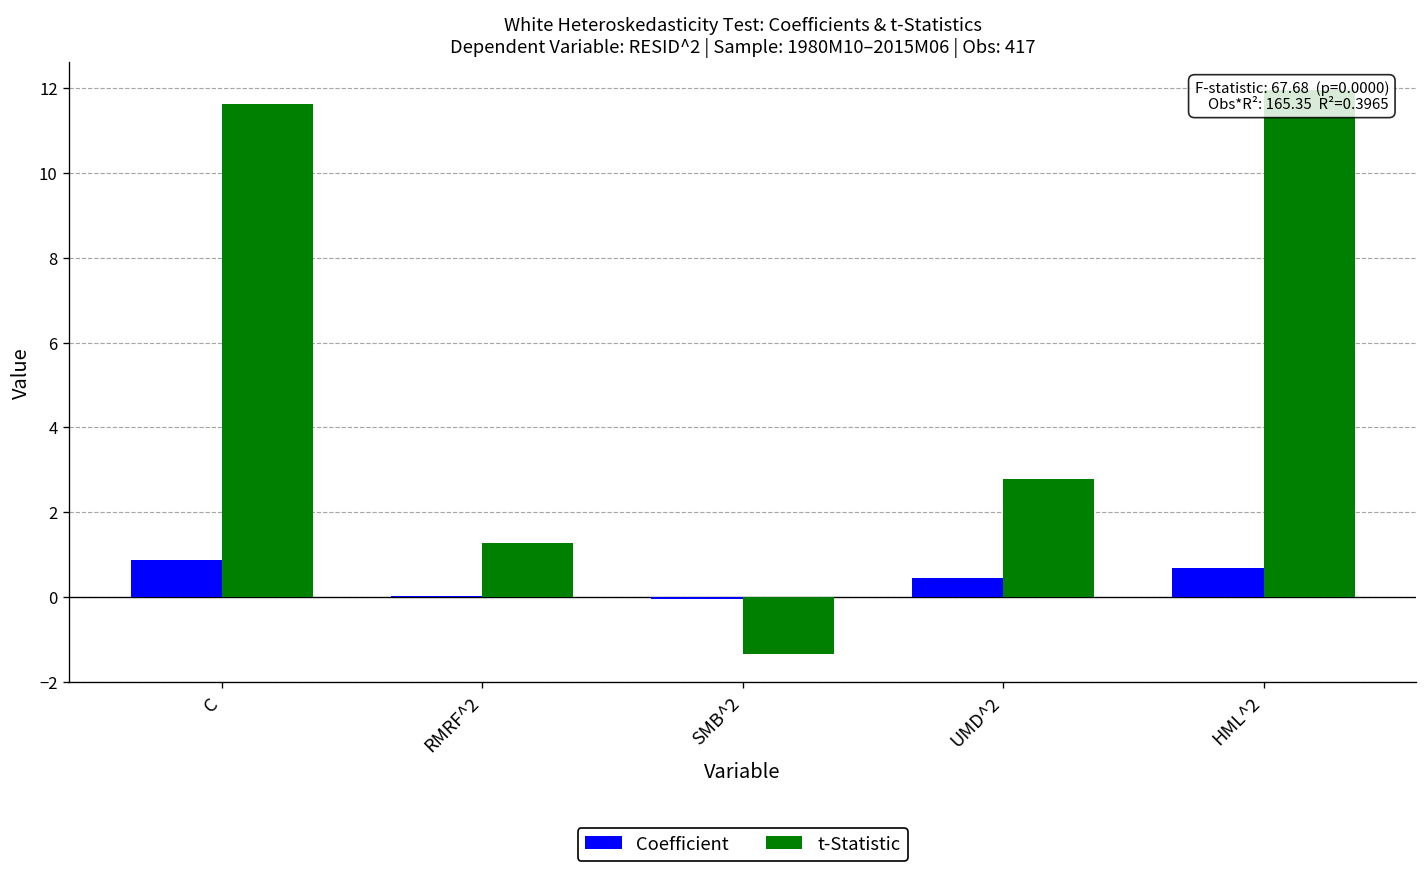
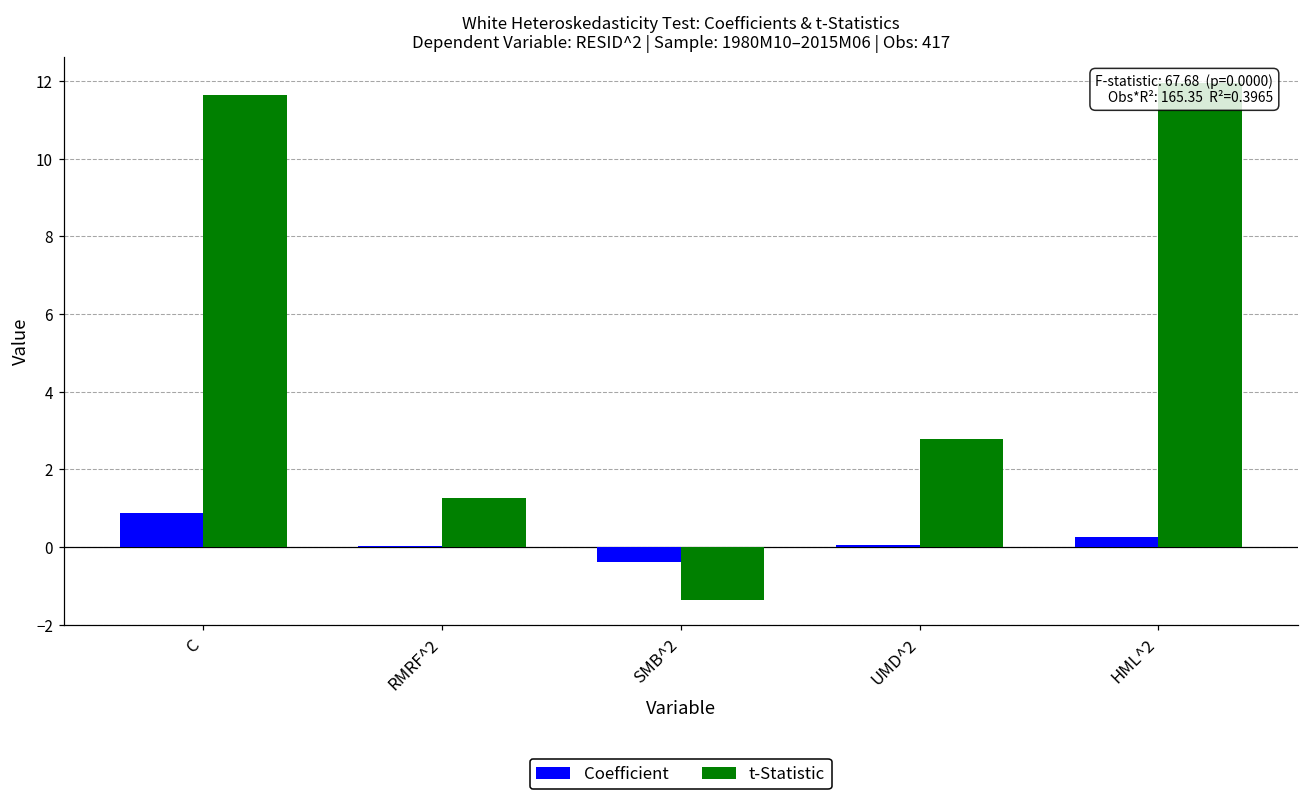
Coefficient, SMB^2: 0.0 -> -0.4
Coefficient, UMD^2: 0.4 -> 0.0
Coefficient, HML^2: 0.7 -> 0.3
